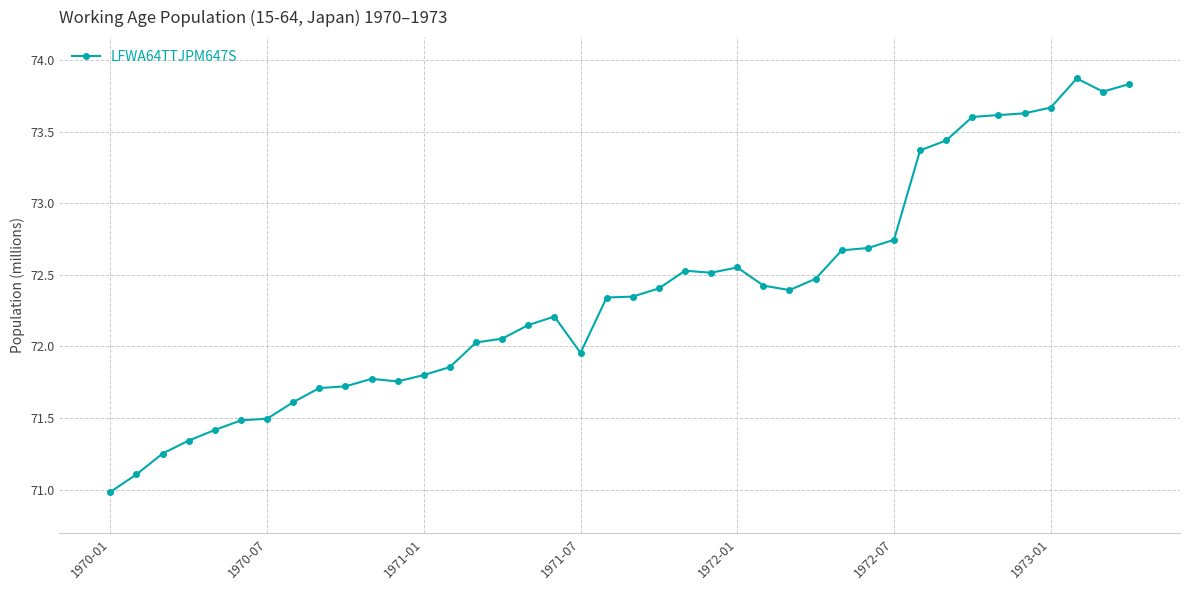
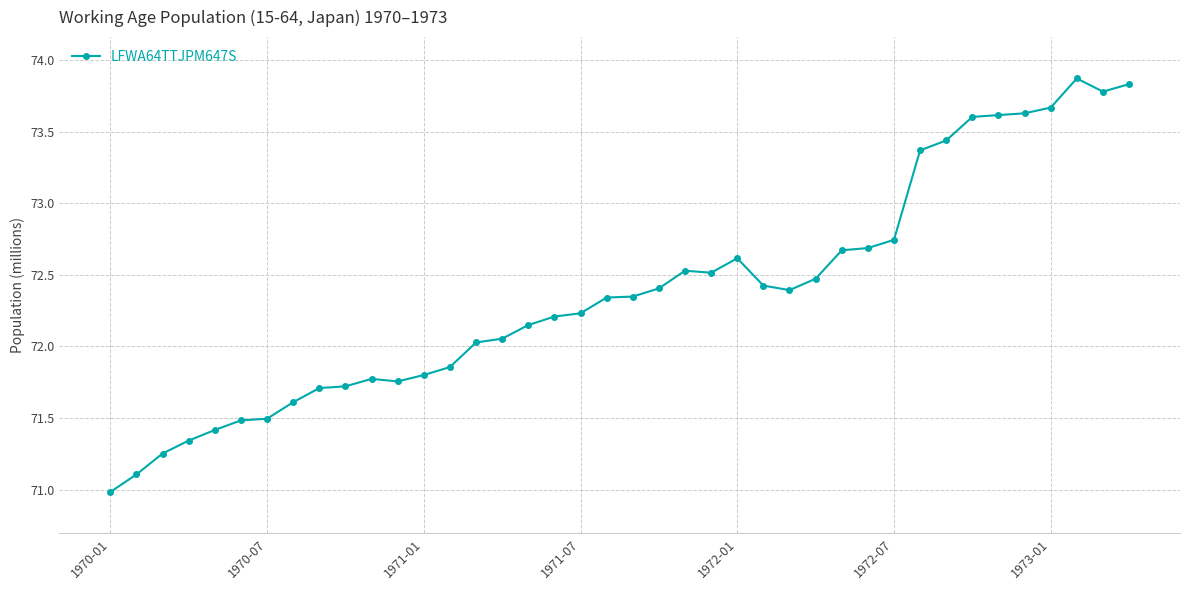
1971-07: 71.95 -> 72.23
1972-01: 72.55 -> 72.62
